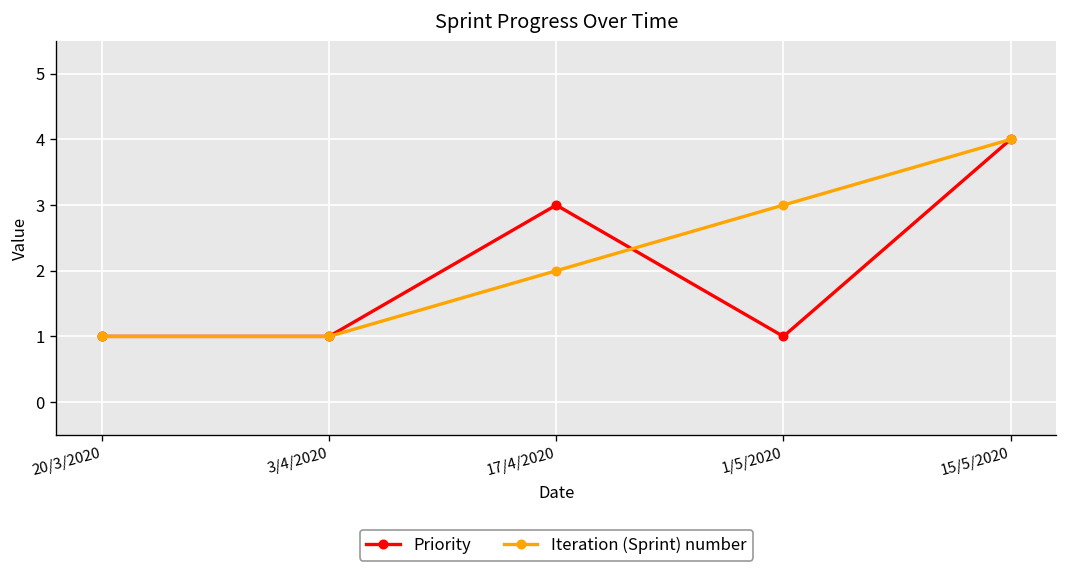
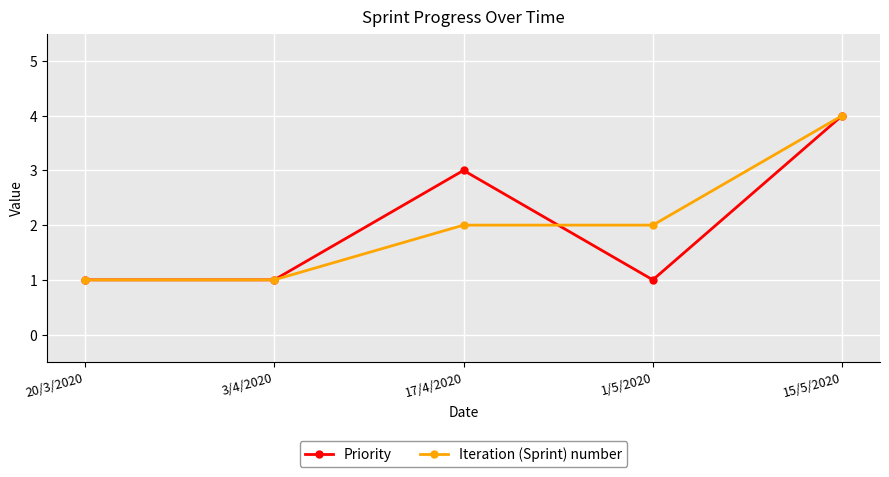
Iteration (Sprint) number, 1/5/2020: 3 -> 2
